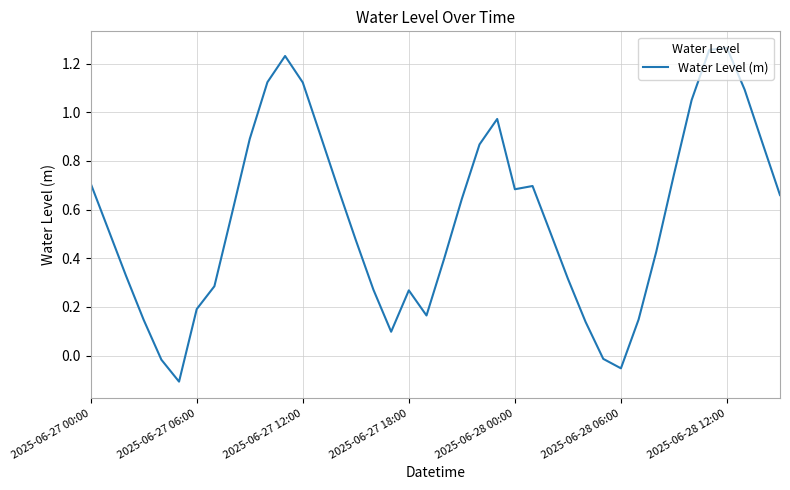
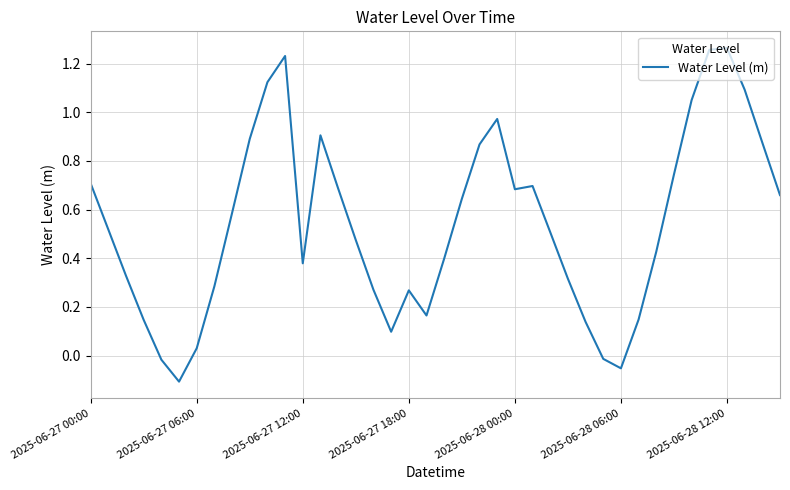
2025-06-27 06:00: 0.19 -> 0.03
2025-06-27 12:00: 1.12 -> 0.38
